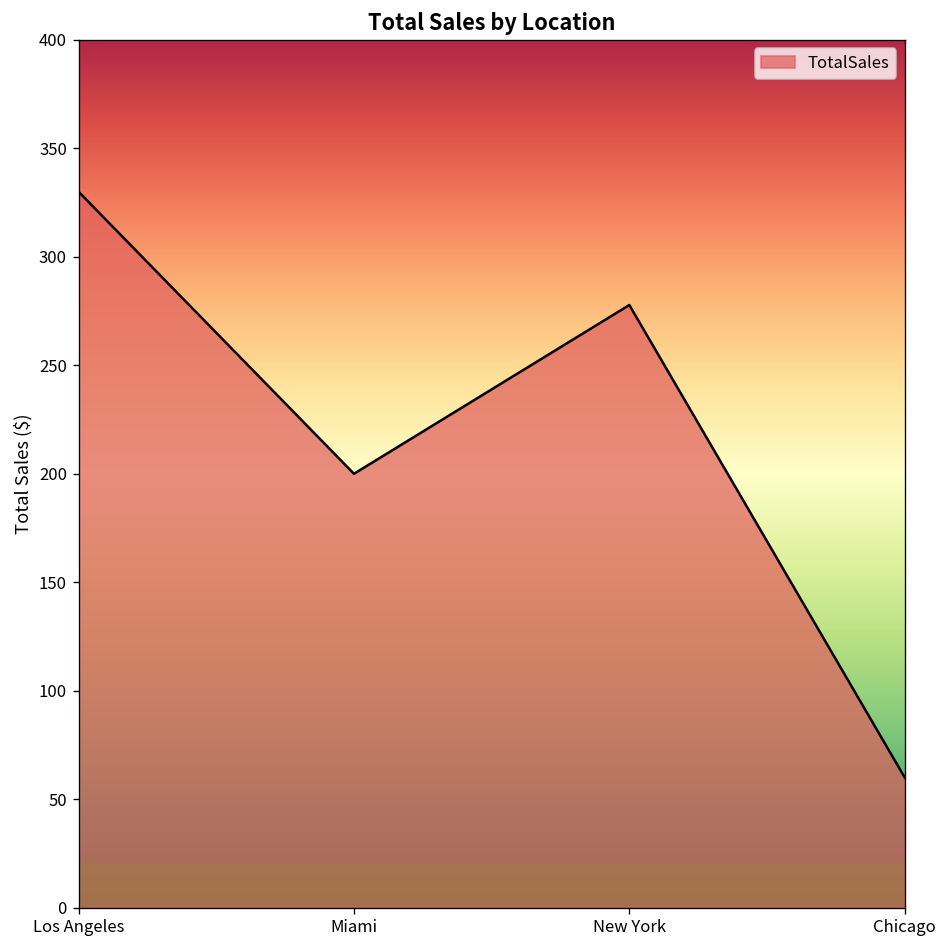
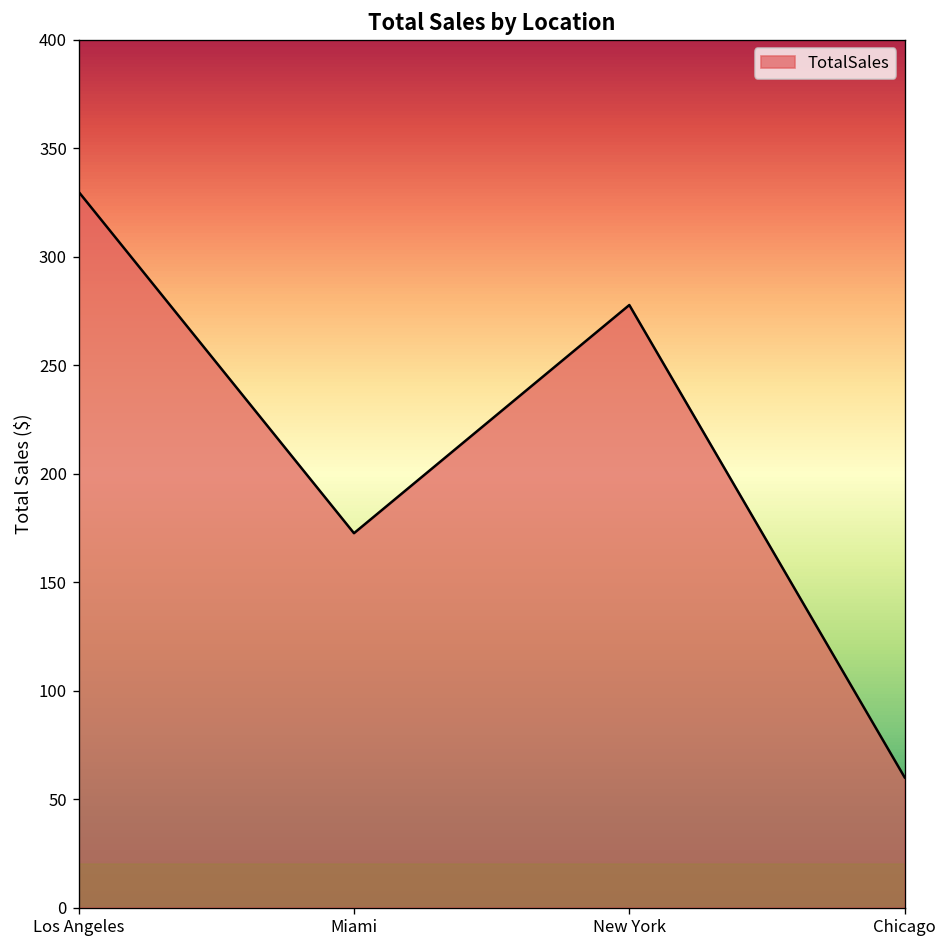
Miami: 200 -> 173
